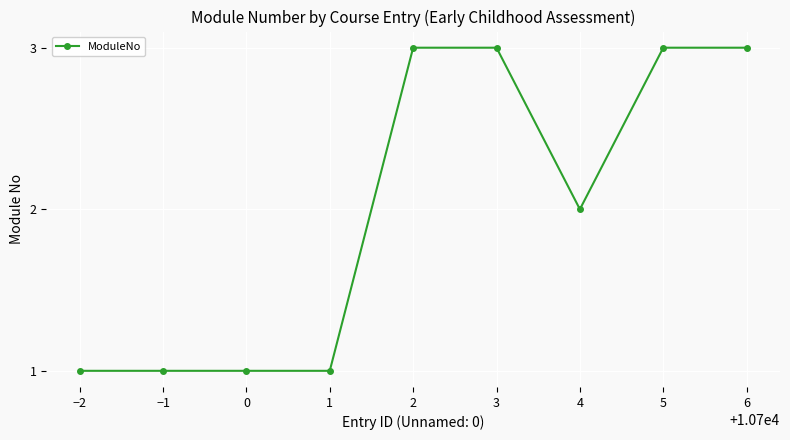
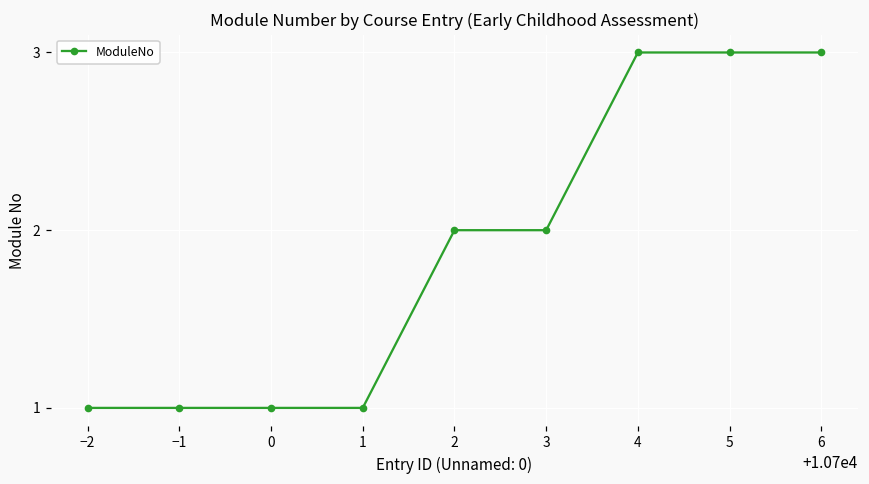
2: 3 -> 2
3: 3 -> 2
4: 2 -> 3
